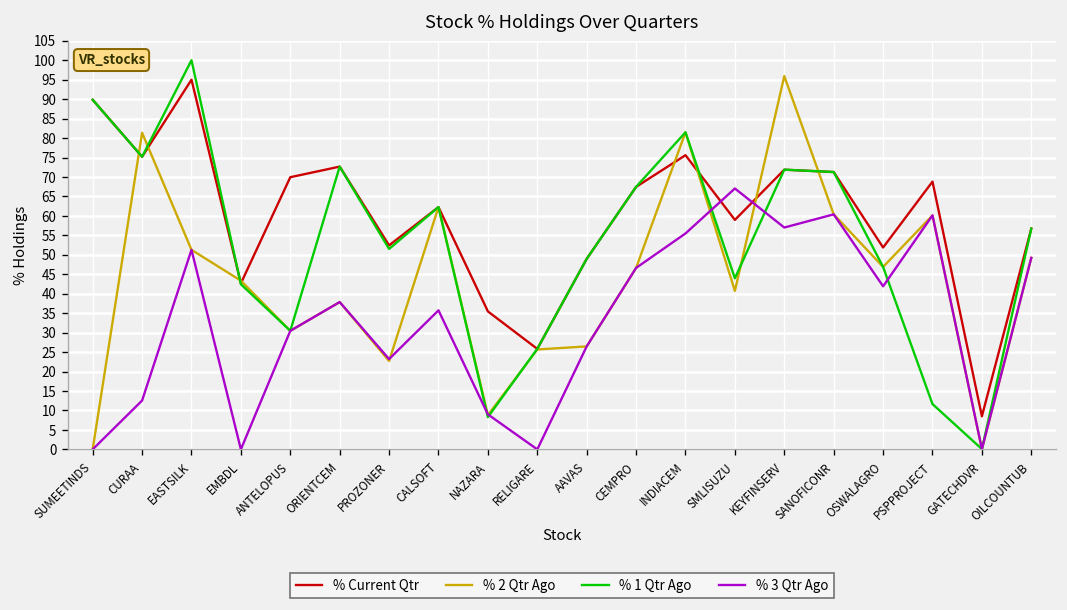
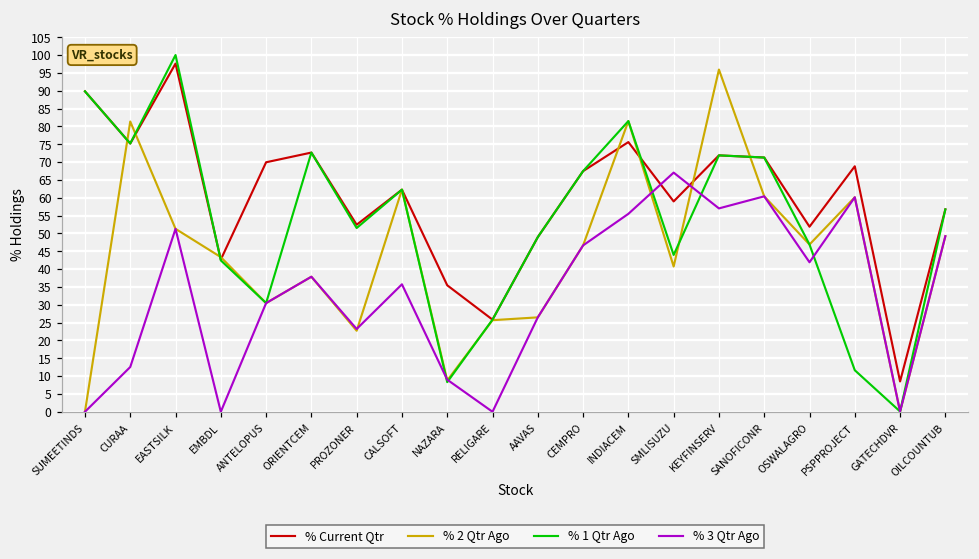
% Current Qtr, EASTSILK: 95 -> 98
